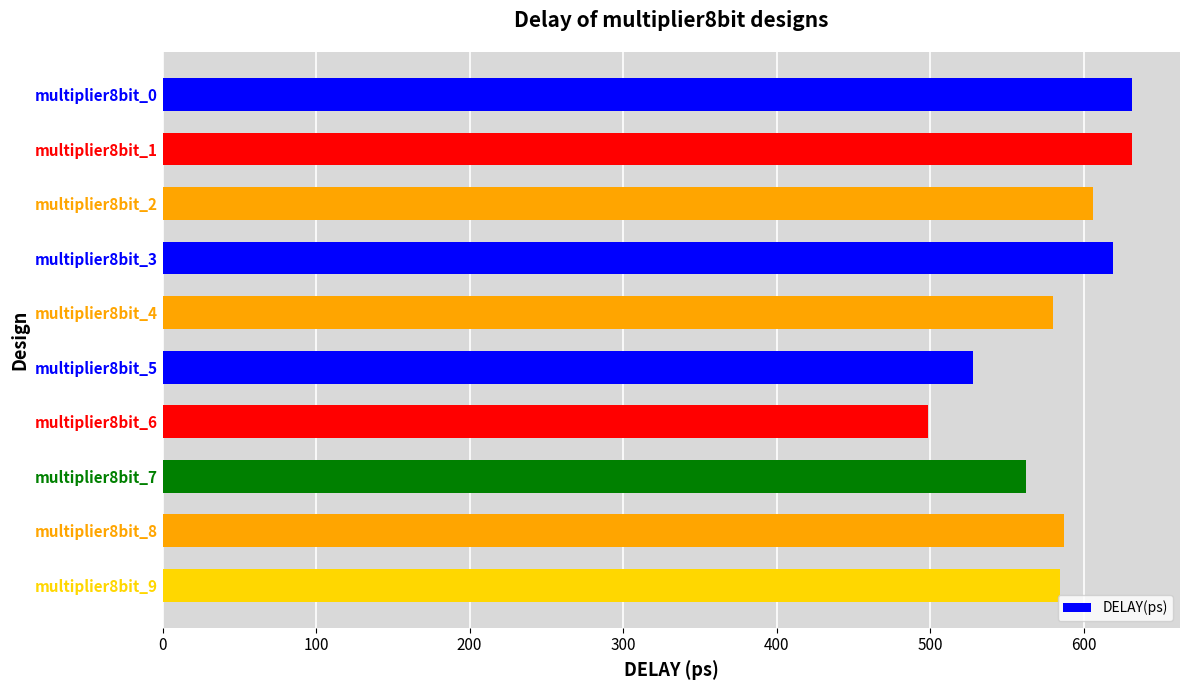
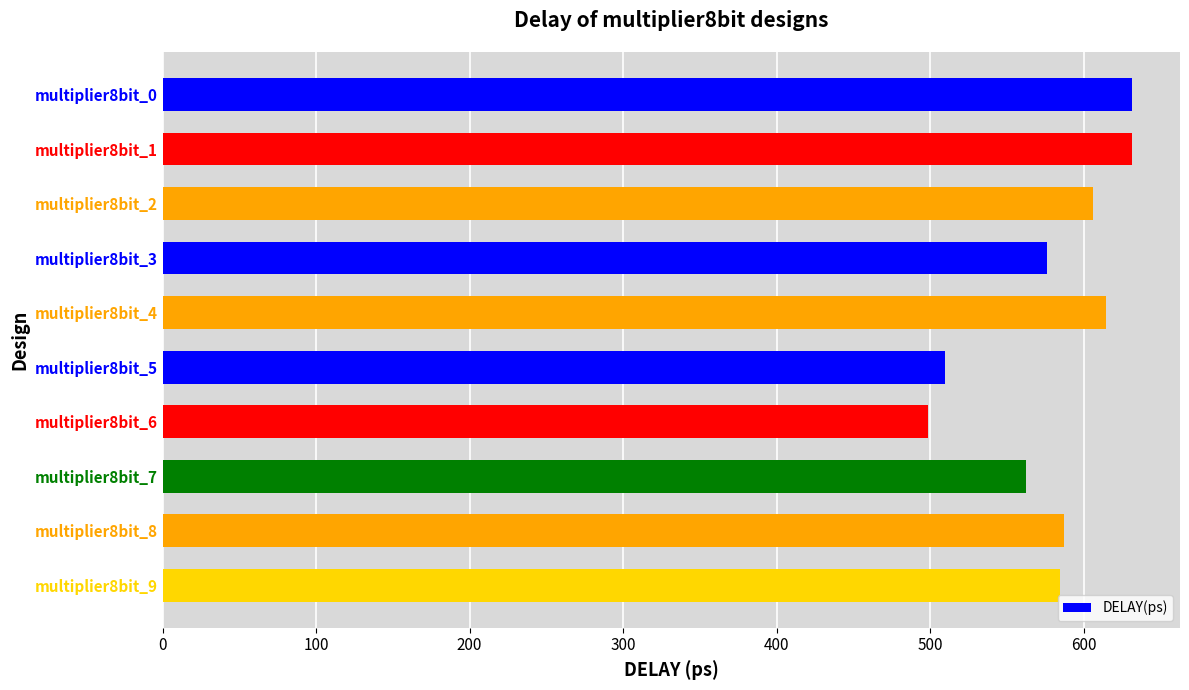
multiplier8bit_3: 619 -> 576
multiplier8bit_4: 580 -> 614
multiplier8bit_5: 528 -> 510
